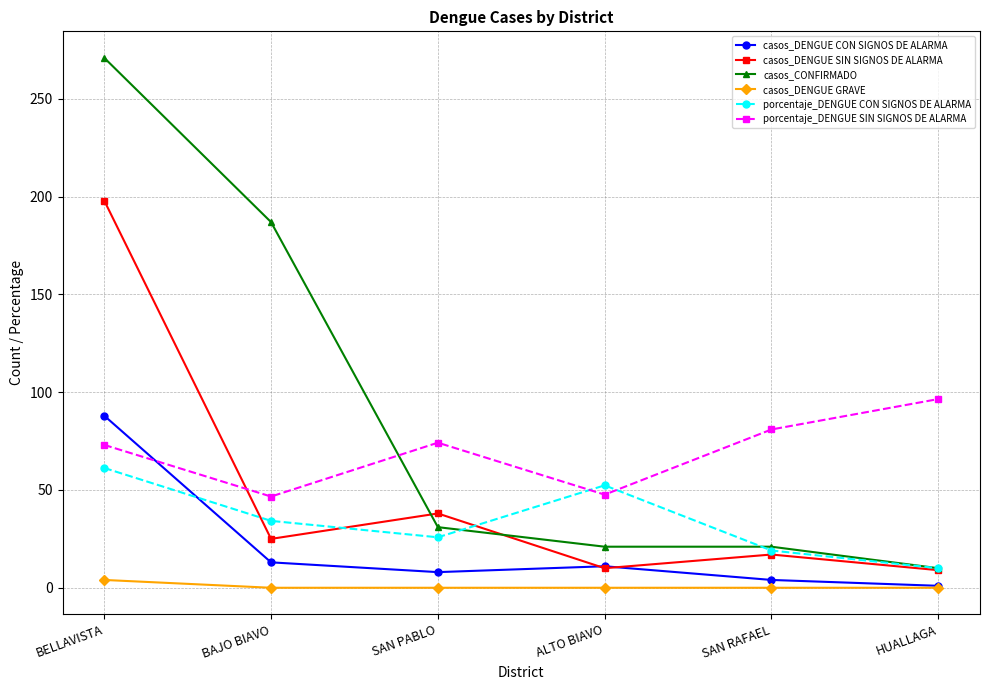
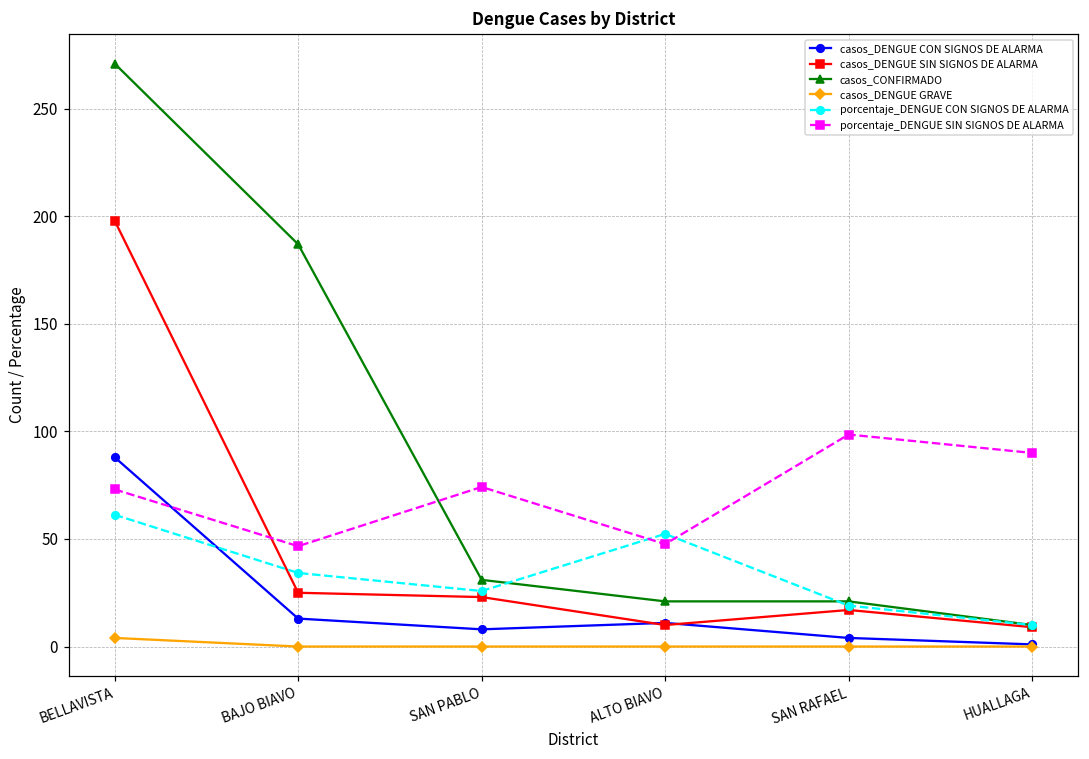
casos_DENGUE SIN SIGNOS DE ALARMA, SAN PABLO: 38 -> 23
porcentaje_DENGUE SIN SIGNOS DE ALARMA, SAN RAFAEL: 81 -> 99
porcentaje_DENGUE SIN SIGNOS DE ALARMA, HUALLAGA: 97 -> 90
